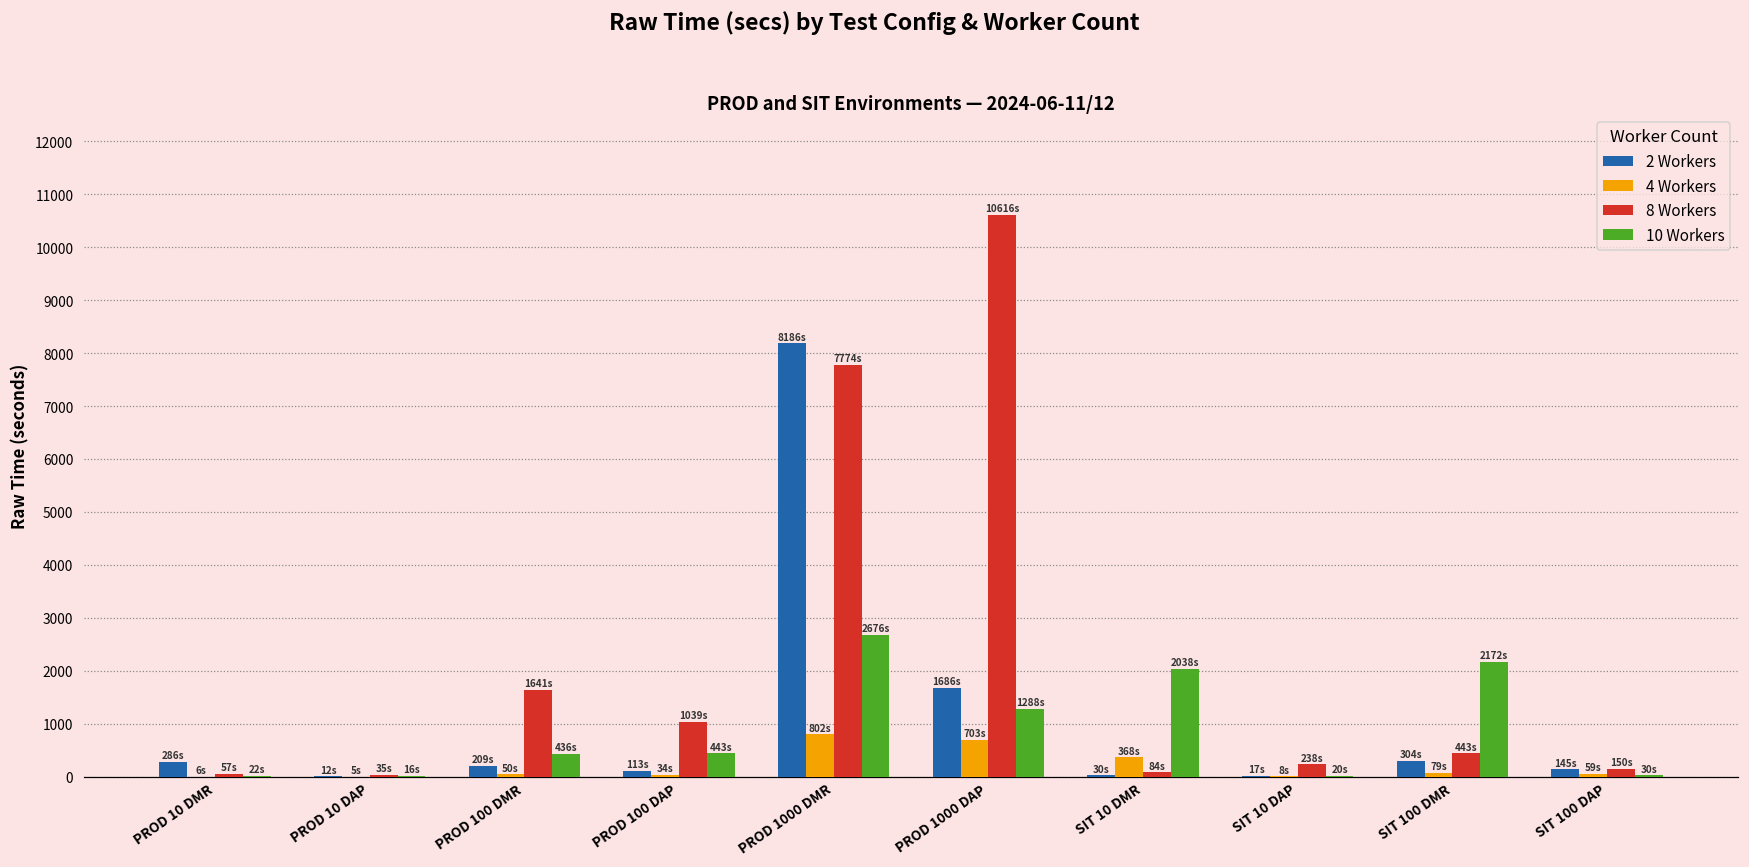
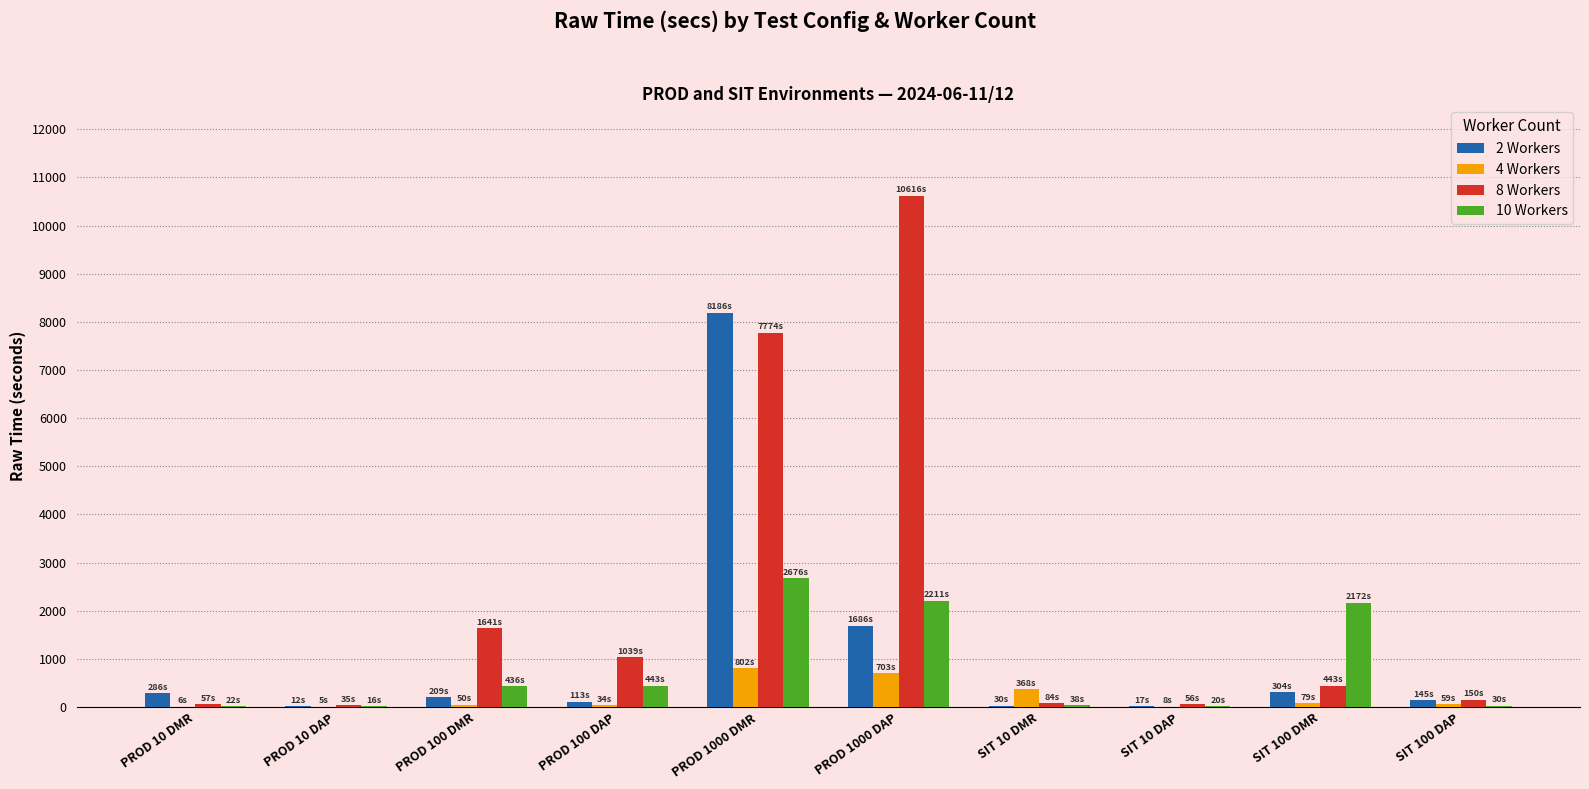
10 Workers, PROD 1000 DAP: 1288s -> 2211s
10 Workers, SIT 10 DMR: 2038s -> 38s
8 Workers, SIT 10 DAP: 238s -> 56s
